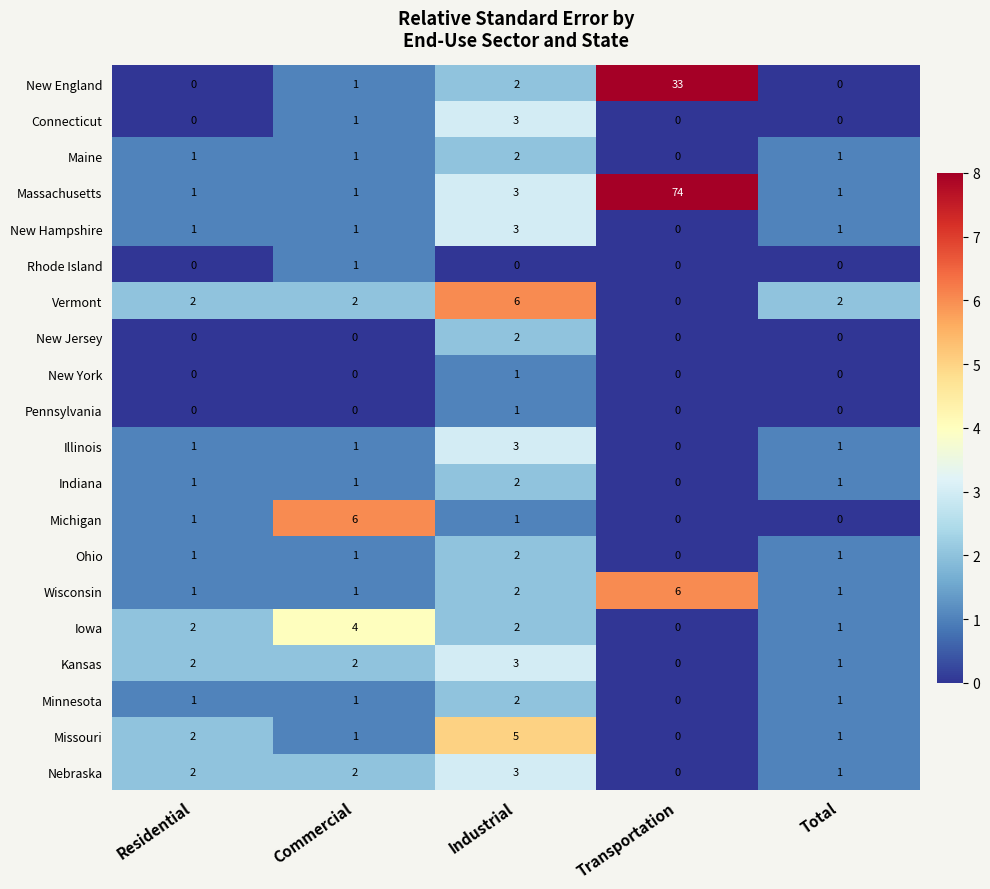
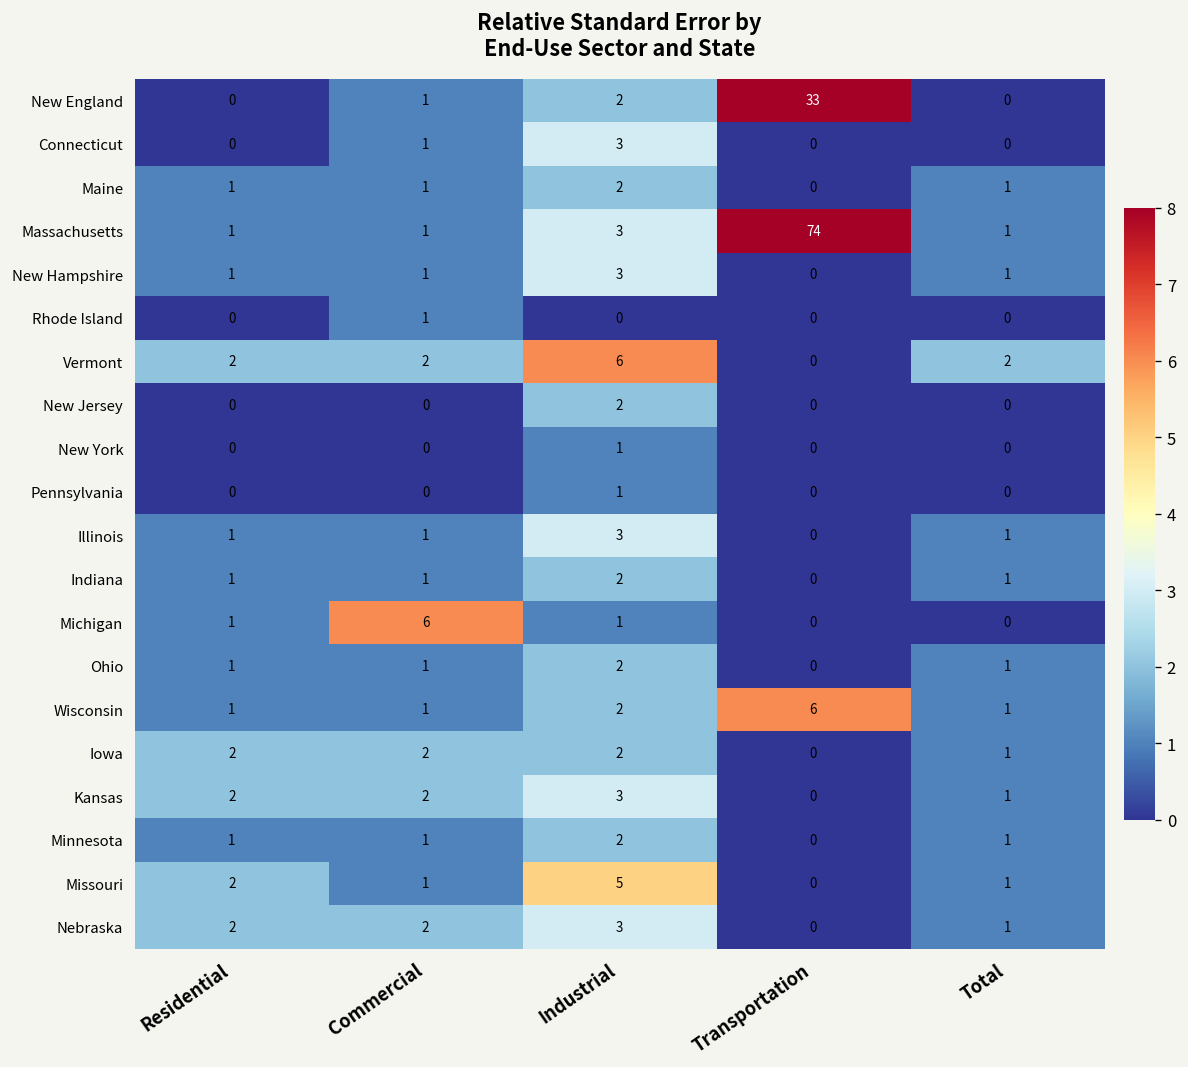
Iowa, Commercial: 4 -> 2
